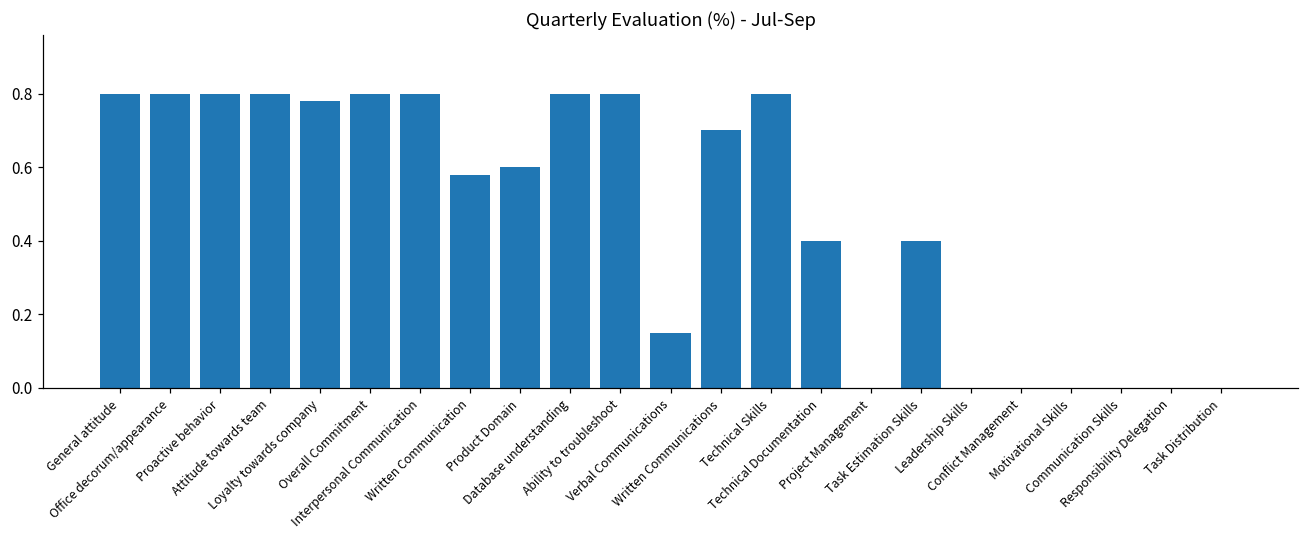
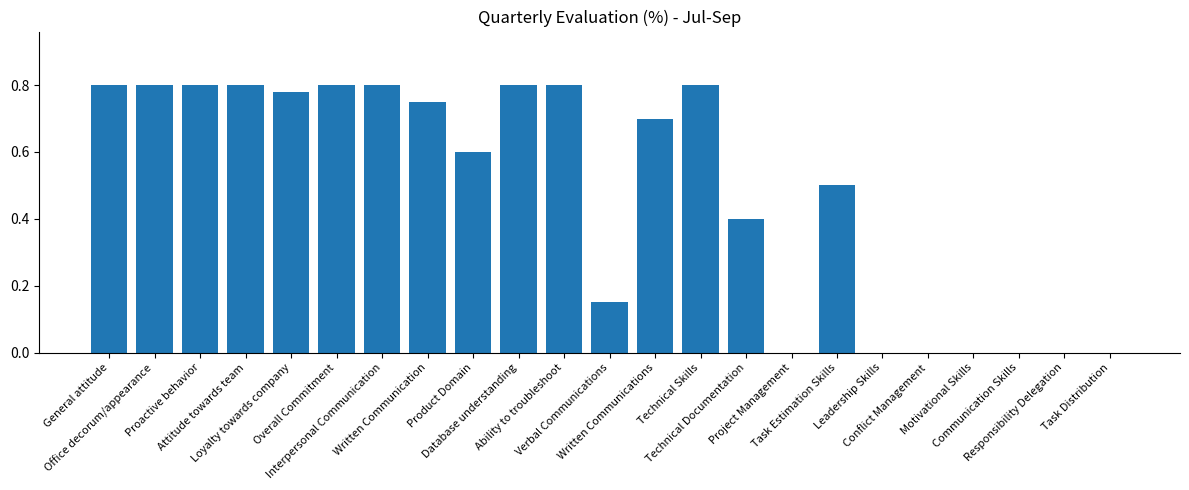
Written Communication: 0.58 -> 0.75
Task Estimation Skills: 0.4 -> 0.5
